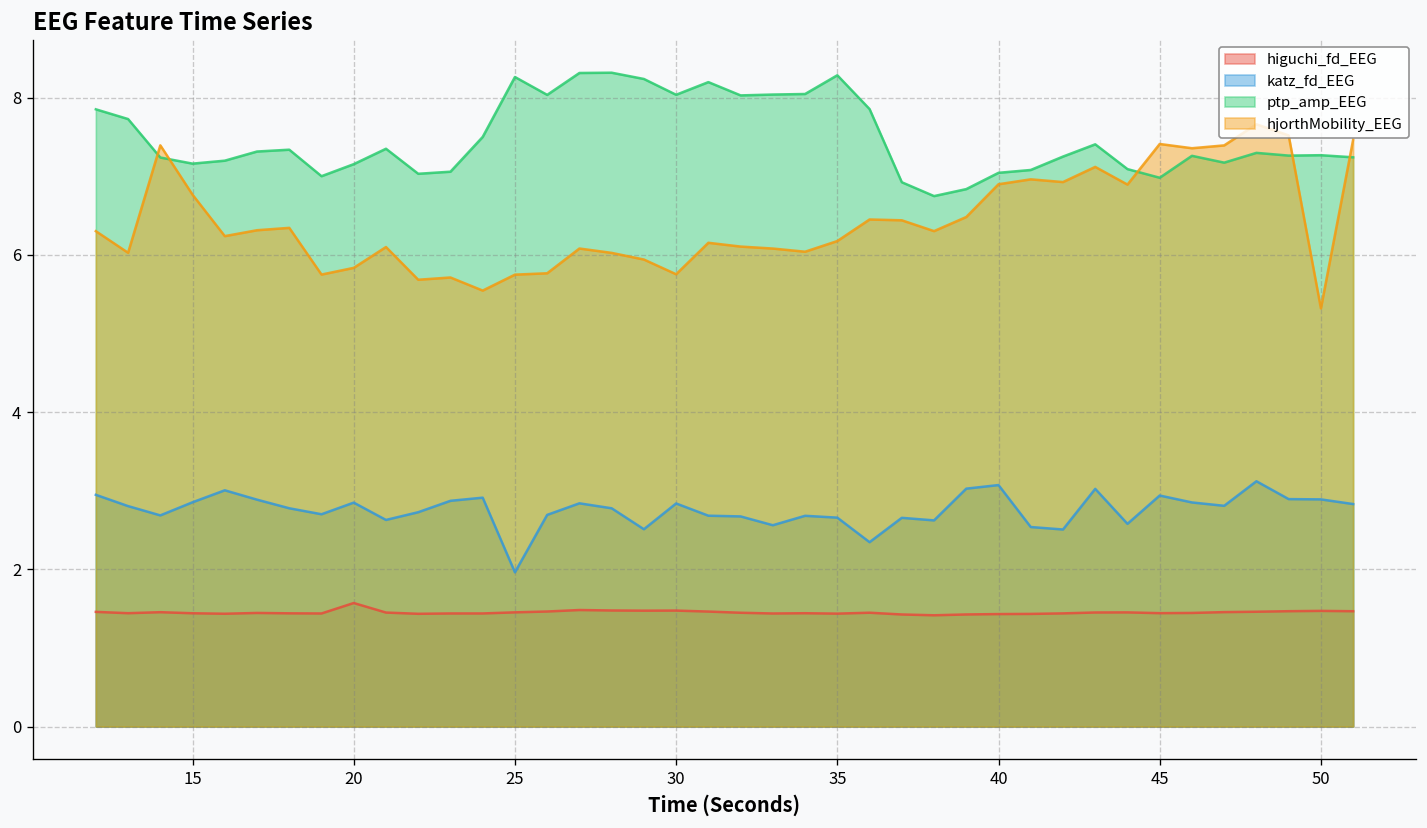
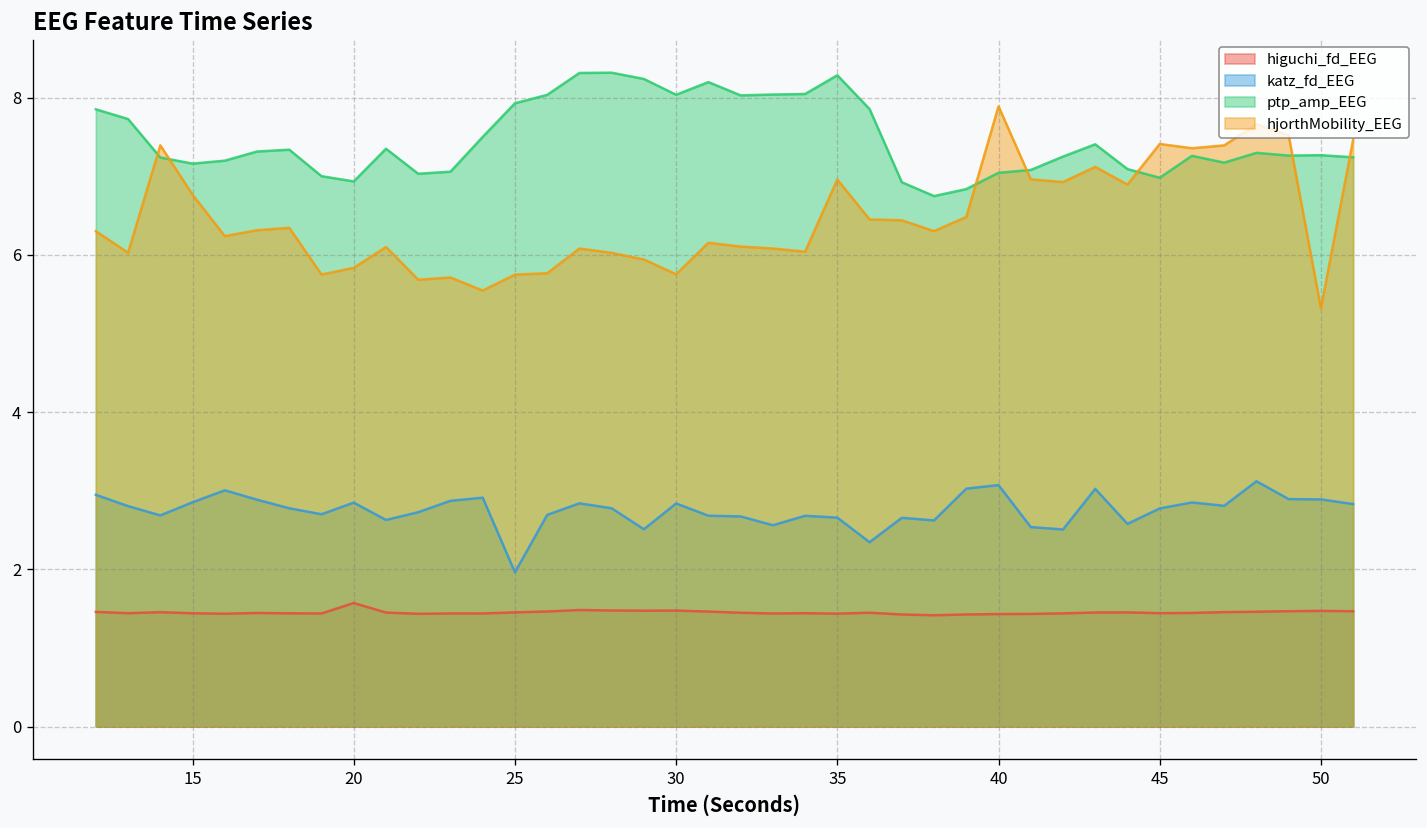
ptp_amp_EEG, 20: 7.2 -> 6.9
ptp_amp_EEG, 25: 8.3 -> 7.9
hjorthMobility_EEG, 35: 6.2 -> 7.0
hjorthMobility_EEG, 40: 6.9 -> 7.9
katz_fd_EEG, 45: 2.9 -> 2.8
